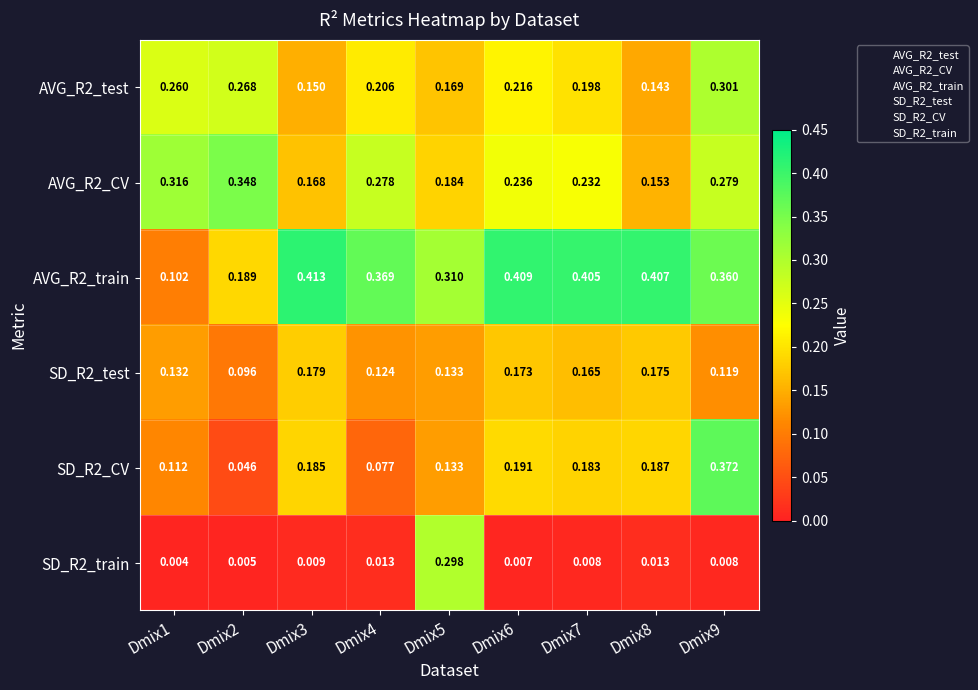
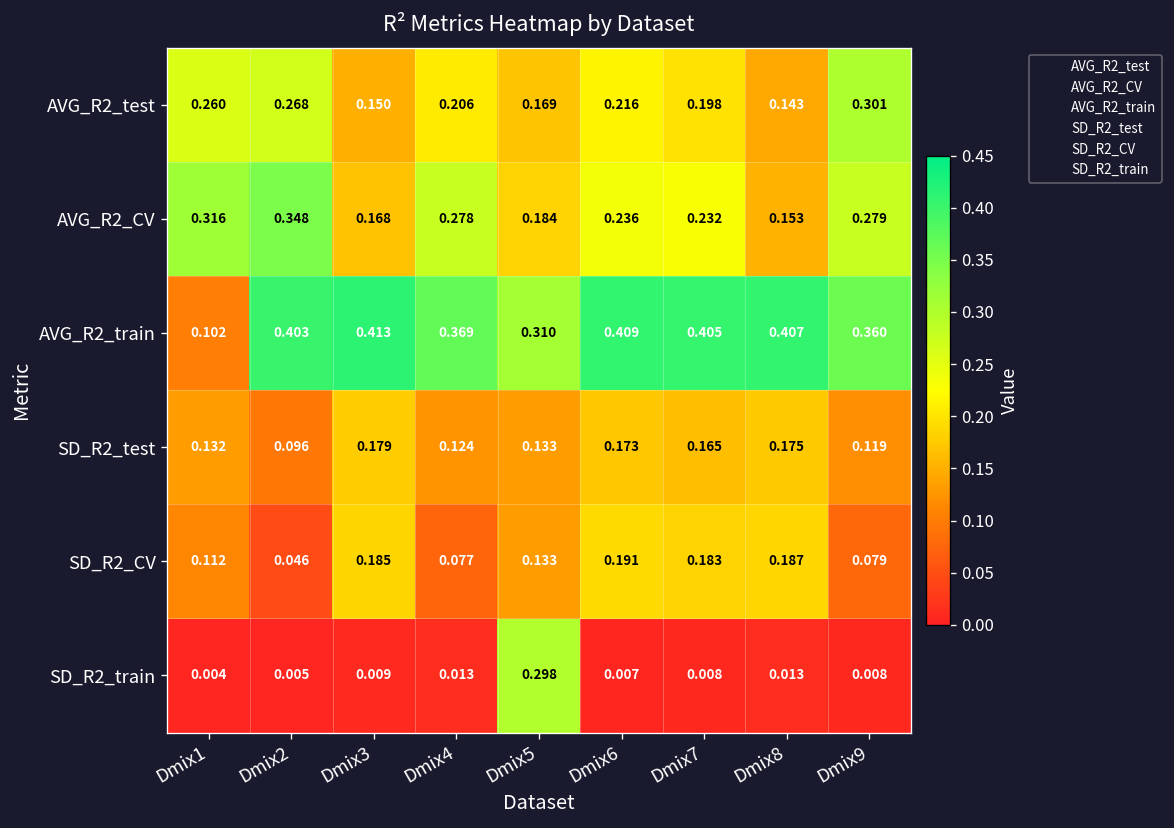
AVG_R2_train, Dmix2: 0.189 -> 0.403
SD_R2_CV, Dmix9: 0.372 -> 0.079
